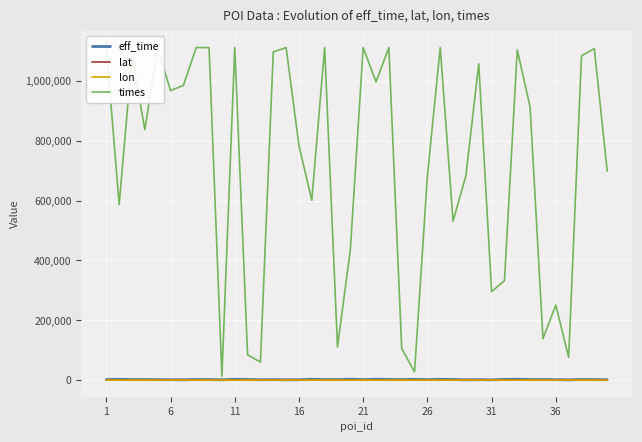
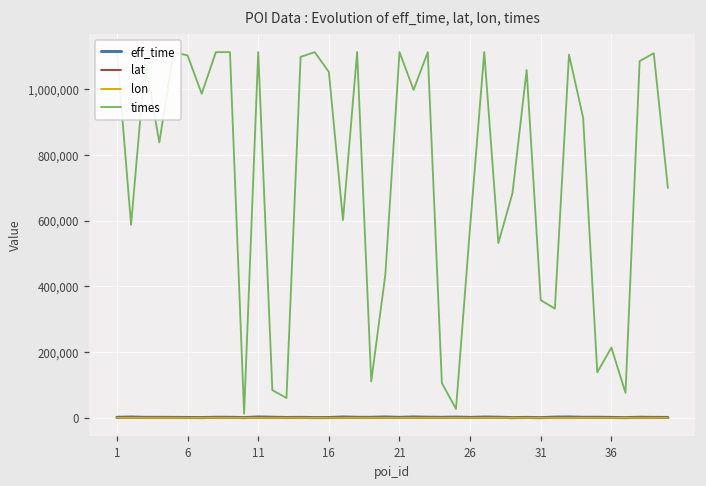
times, 6: 970,000 -> 1,100,000
times, 16: 780,000 -> 1,050,000
times, 26: 680,000 -> 580,000
times, 31: 300,000 -> 360,000
times, 36: 250,000 -> 210,000
